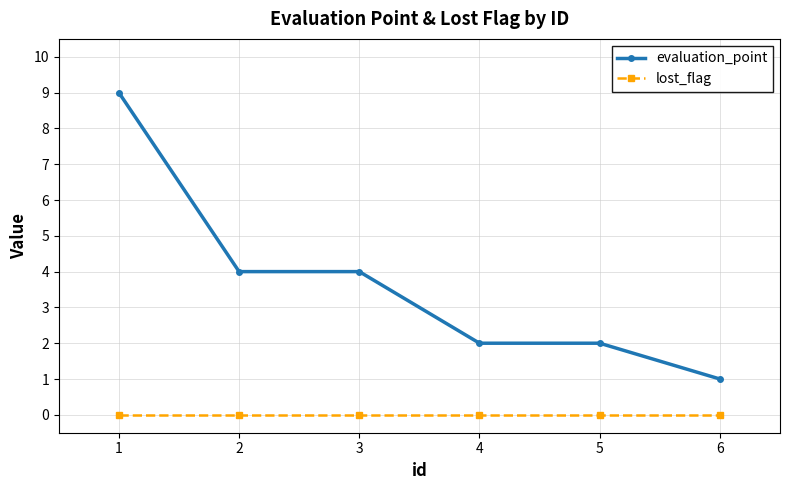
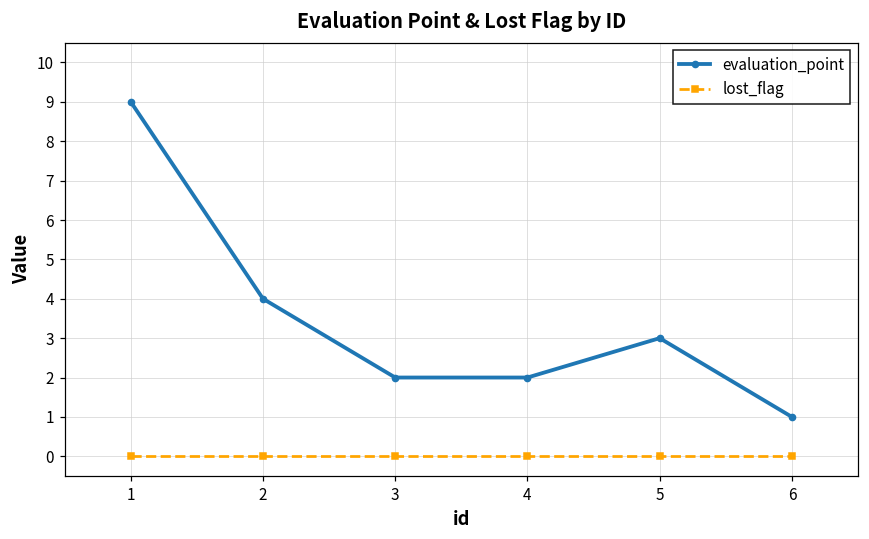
evaluation_point, 3: 4 -> 2
evaluation_point, 5: 2 -> 3
